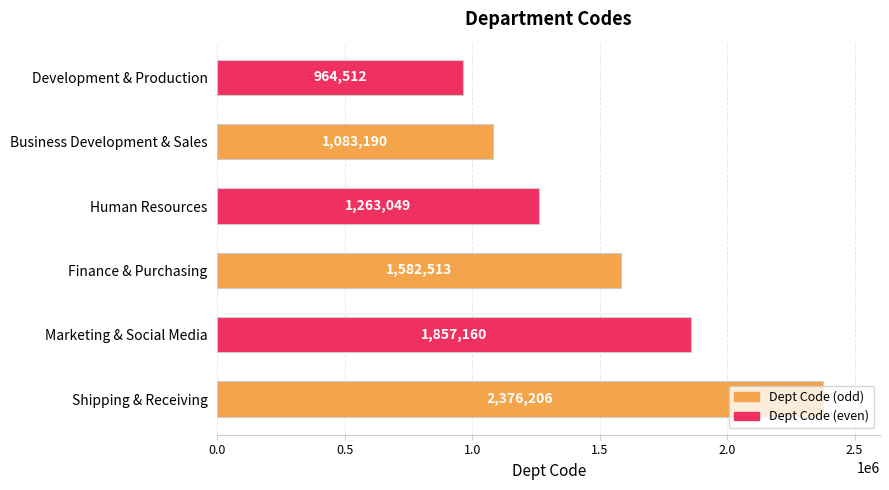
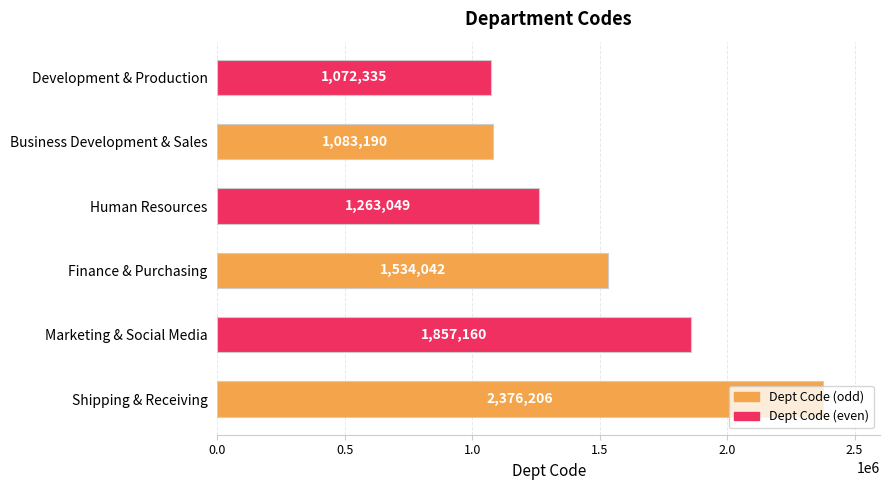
Development & Production: 964,512 -> 1,072,335
Finance & Purchasing: 1,582,513 -> 1,534,042
